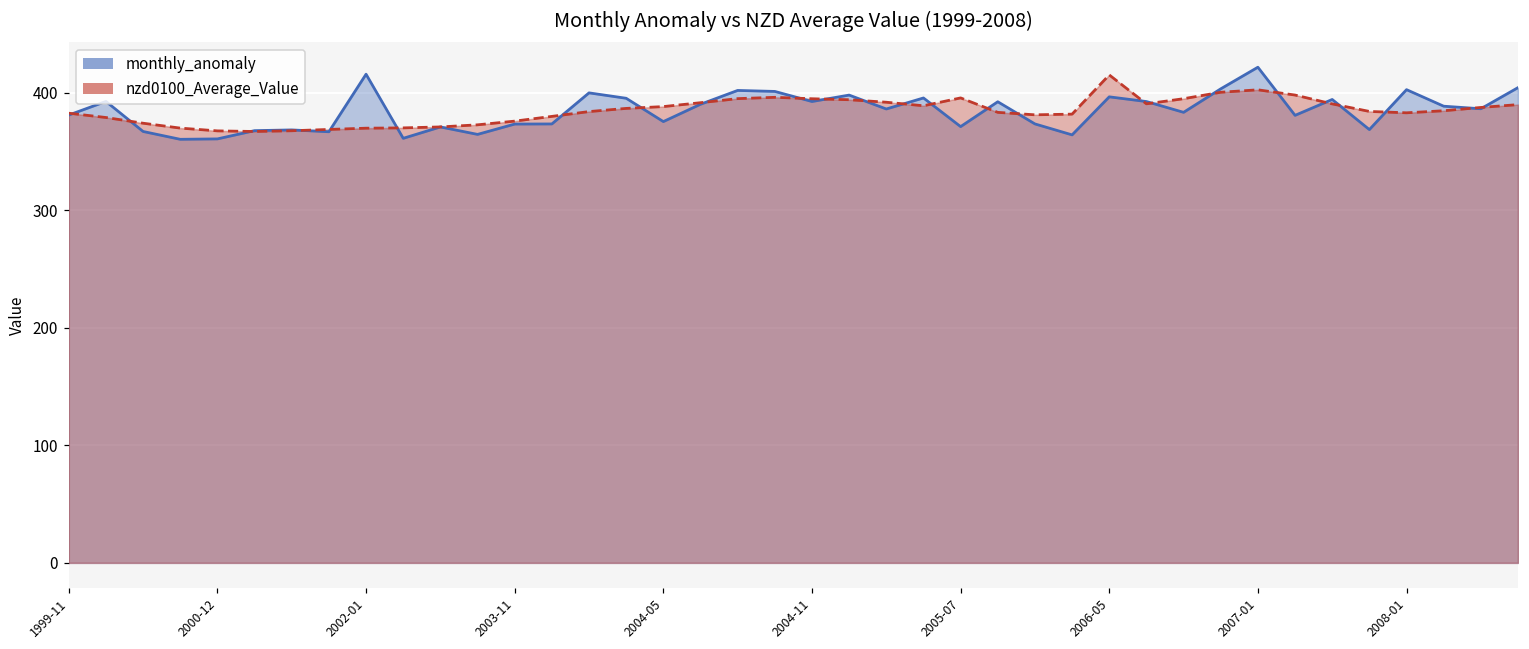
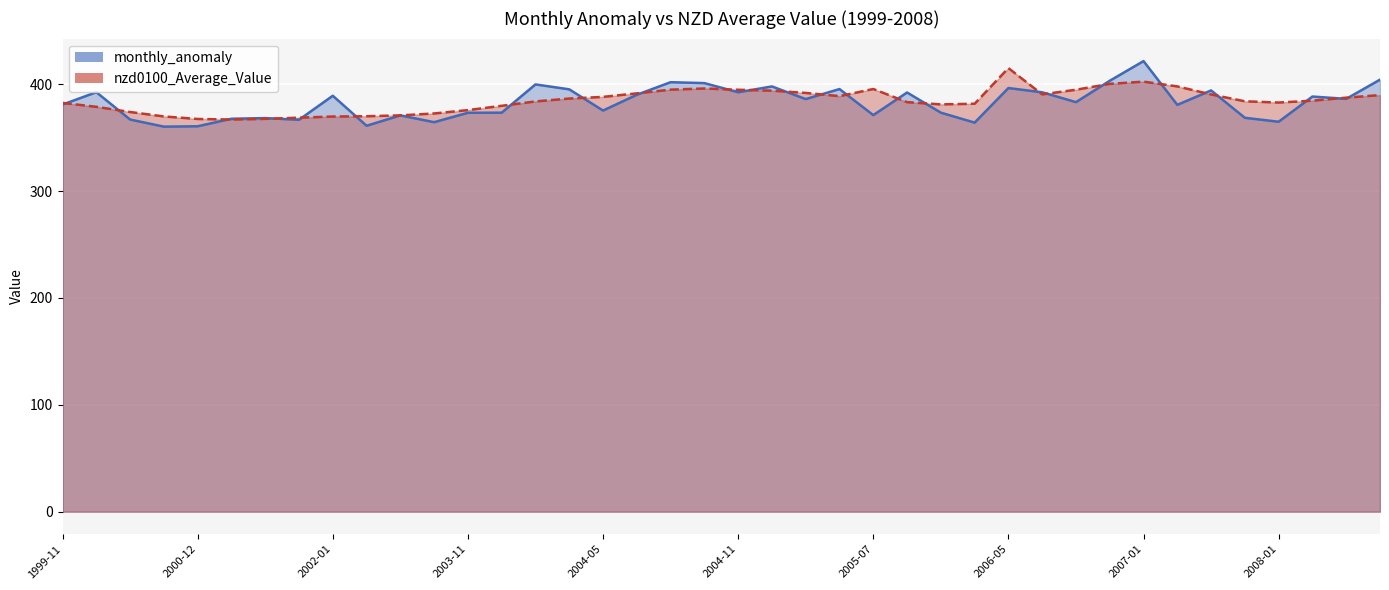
monthly_anomaly, 2002-01: 416 -> 389
monthly_anomaly, 2008-01: 402 -> 365
